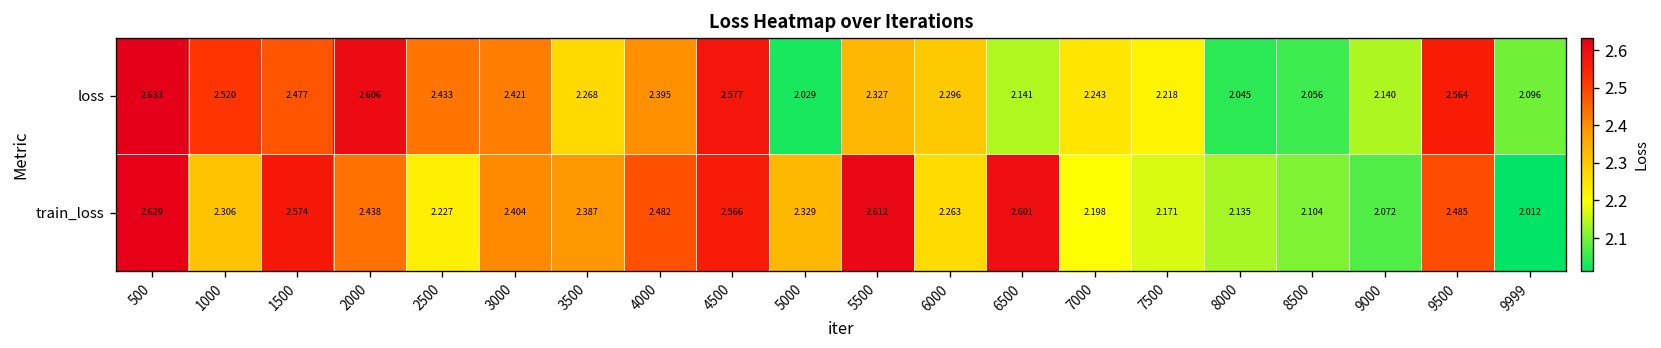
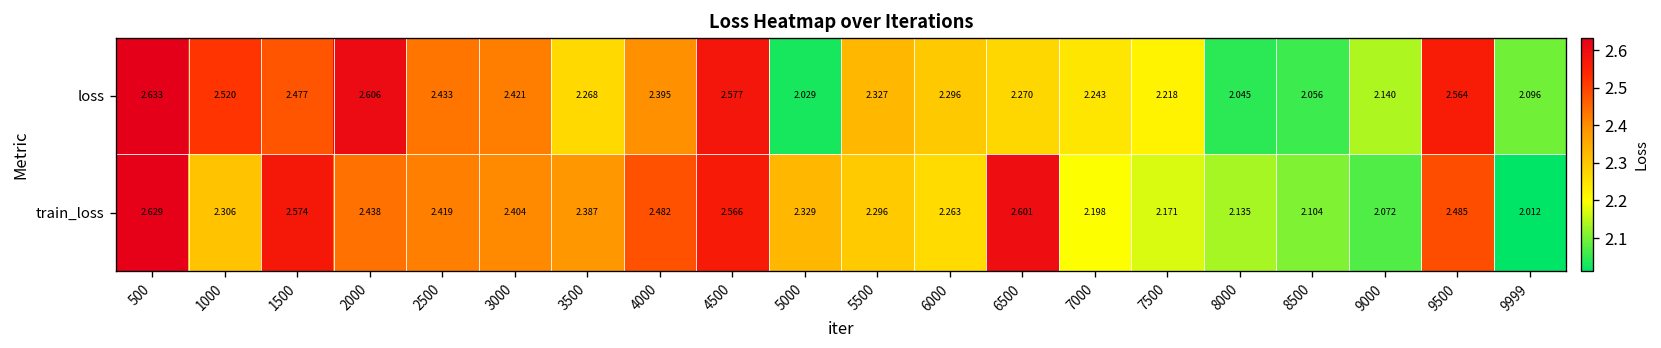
loss, 6500: 2.141 -> 2.270
train_loss, 2500: 2.227 -> 2.419
train_loss, 5500: 2.612 -> 2.296
